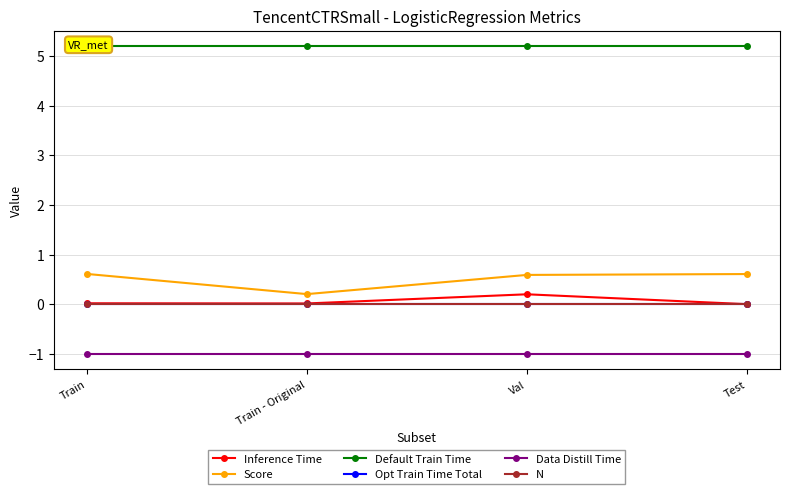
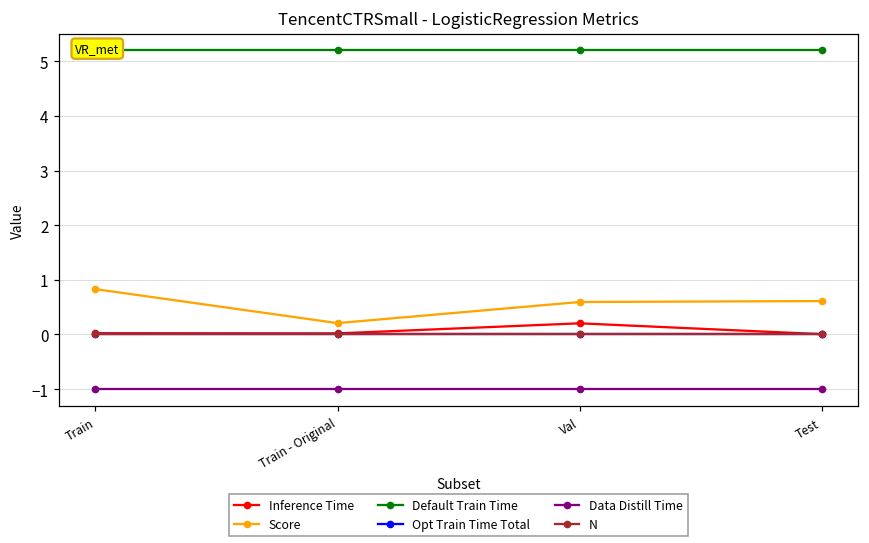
Score, Train: 0.6 -> 0.8
